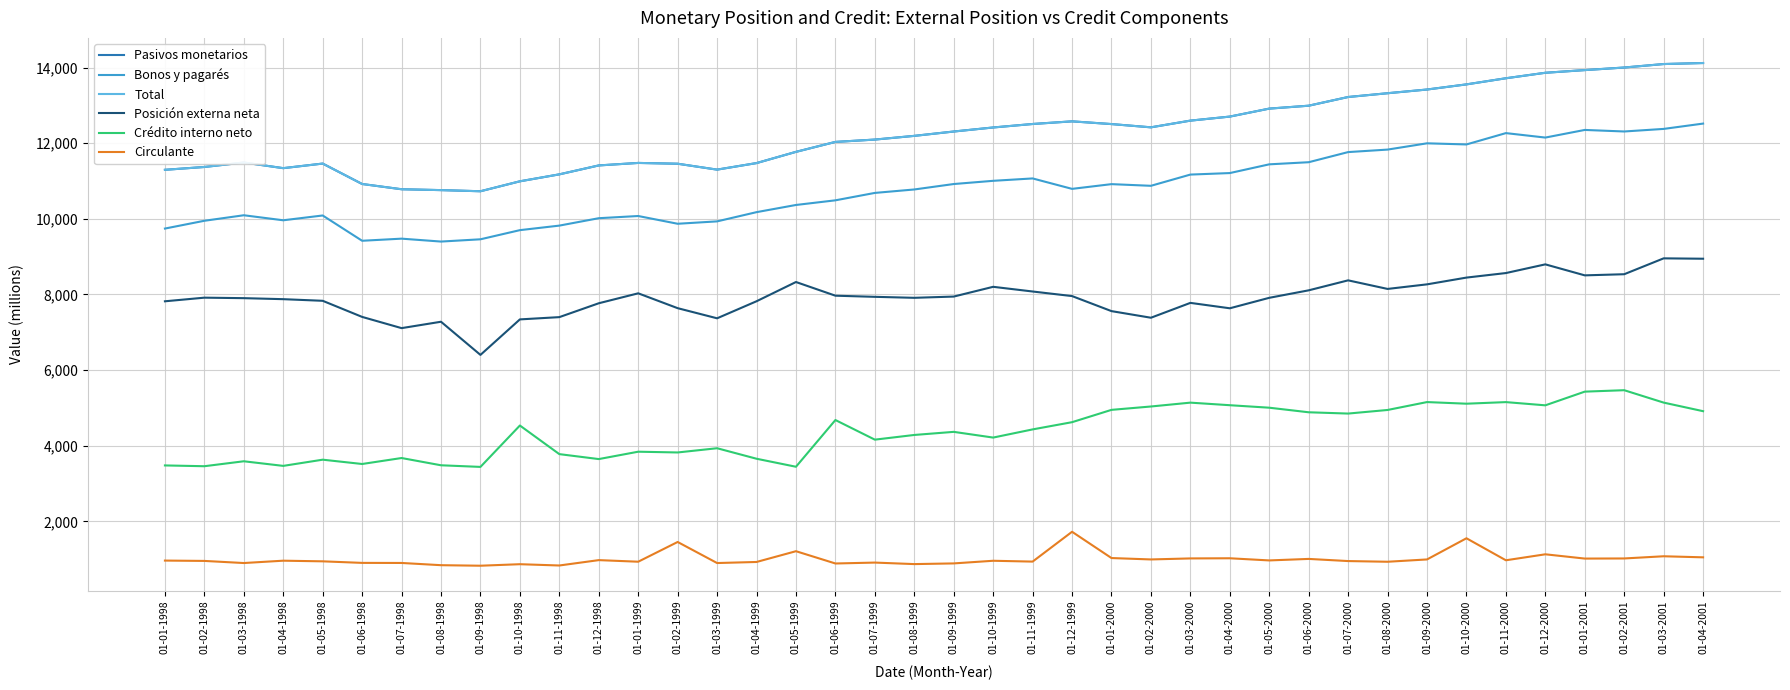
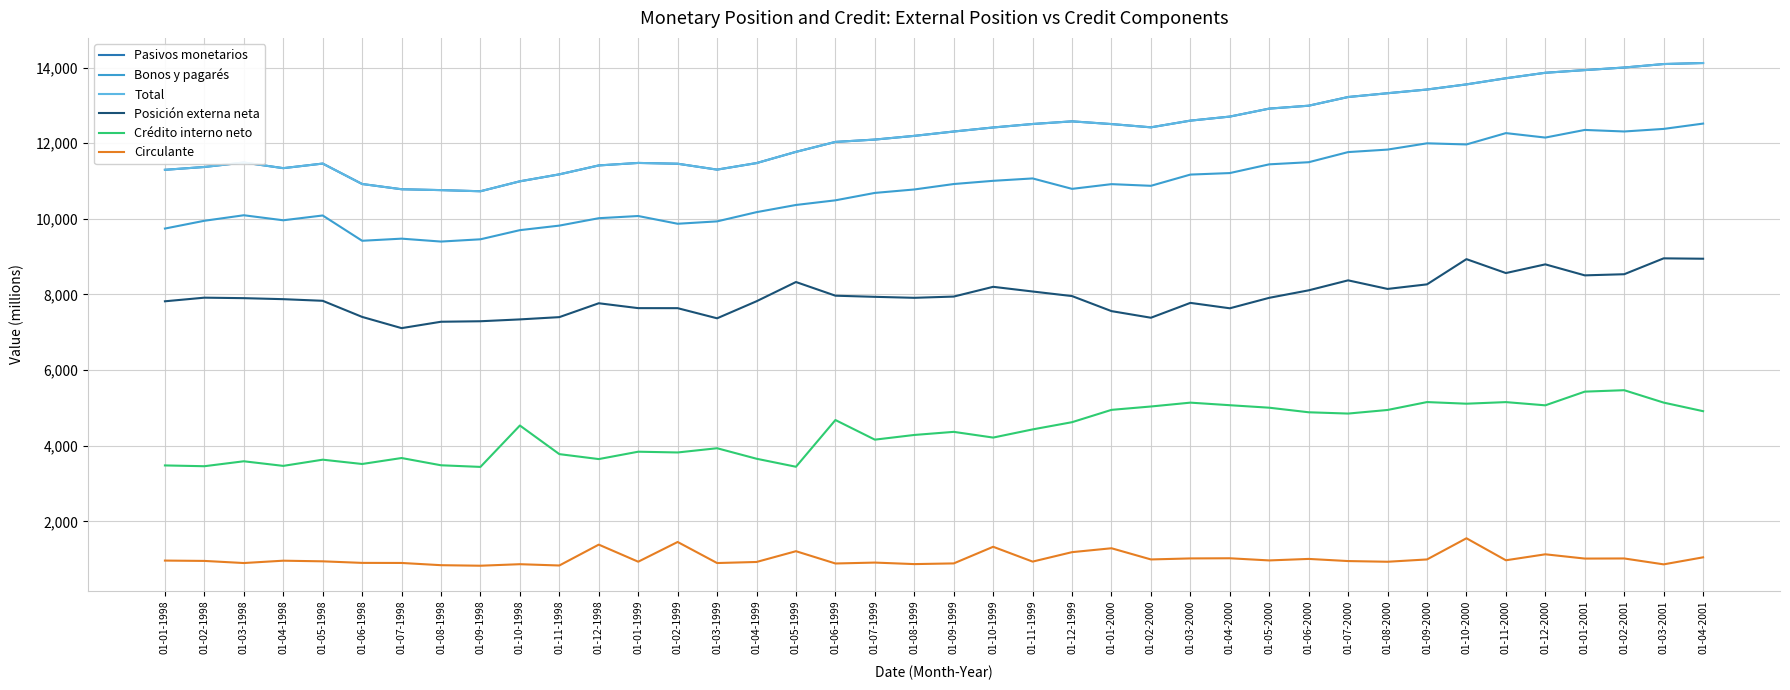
Posición externa neta, 01-09-1998: 6,400 -> 7,300
Circulante, 01-12-1998: 1,000 -> 1,400
Posición externa neta, 01-01-1999: 8,000 -> 7,600
Circulante, 01-10-1999: 1,000 -> 1,300
Circulante, 01-12-1999: 1,700 -> 1,200
Circulante, 01-01-2000: 1,000 -> 1,300
Posición externa neta, 01-10-2000: 8,400 -> 8,900
Circulante, 01-03-2001: 1,100 -> 900
